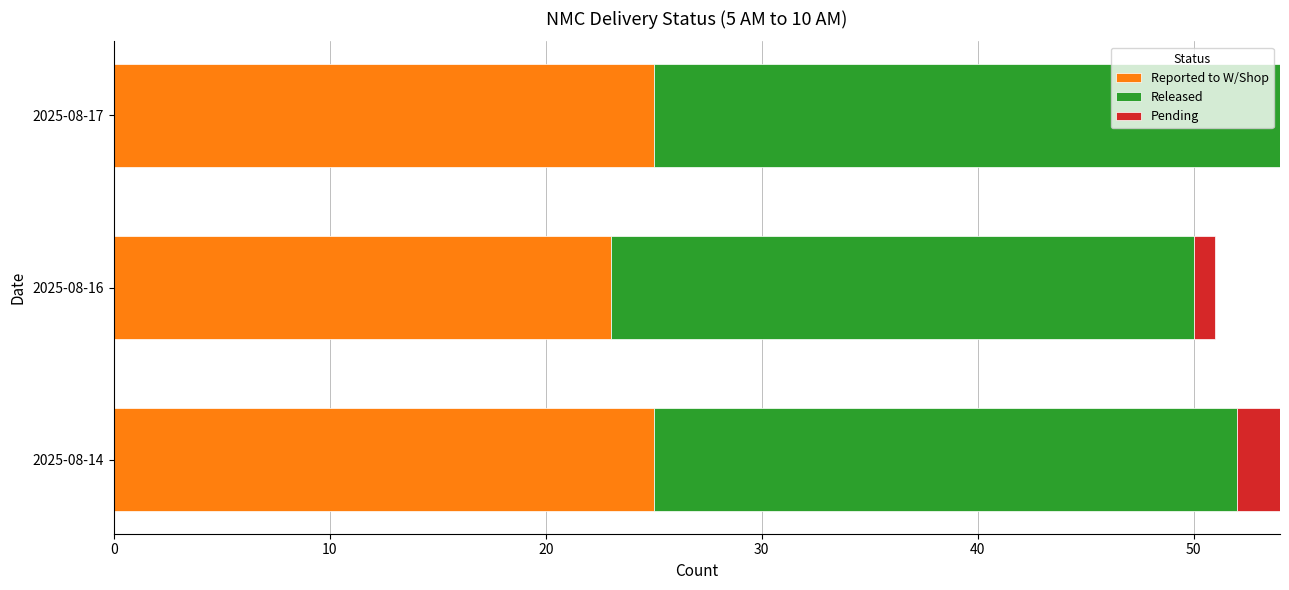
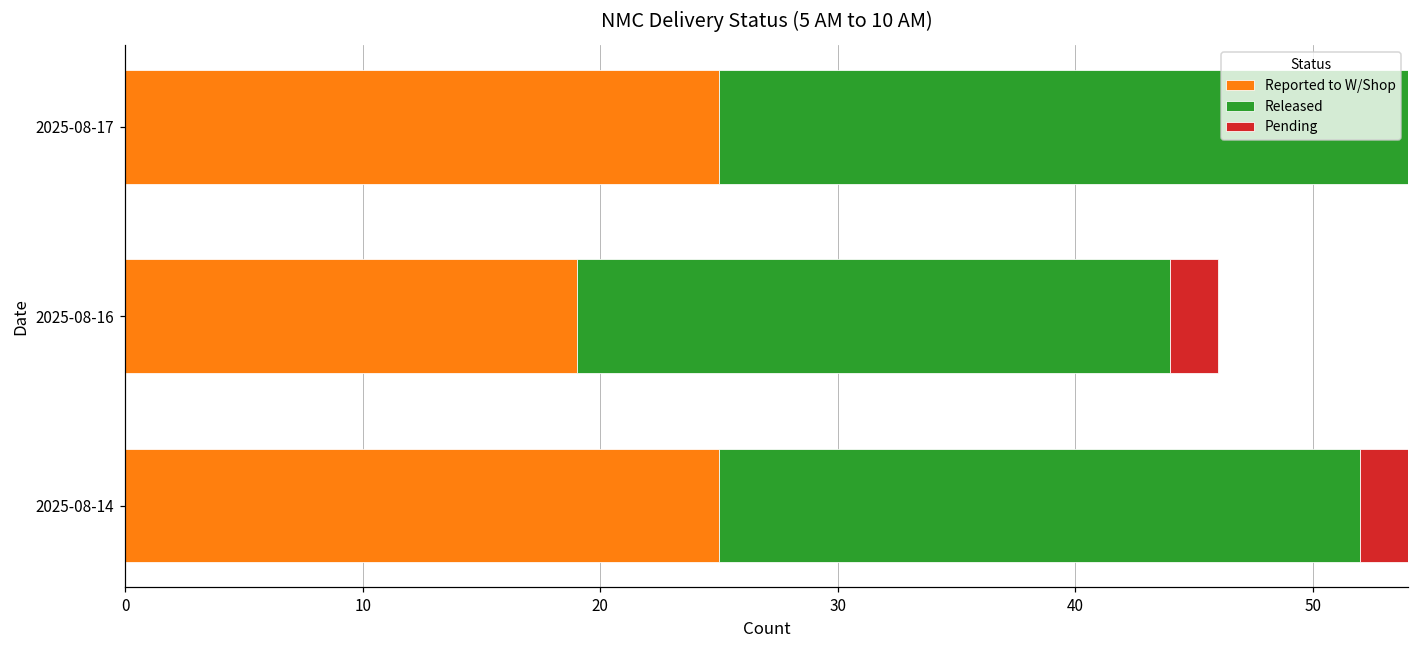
Reported to W/Shop, 2025-08-16: 23 -> 19
Released, 2025-08-16: 27 -> 25
Pending, 2025-08-16: 1 -> 2
